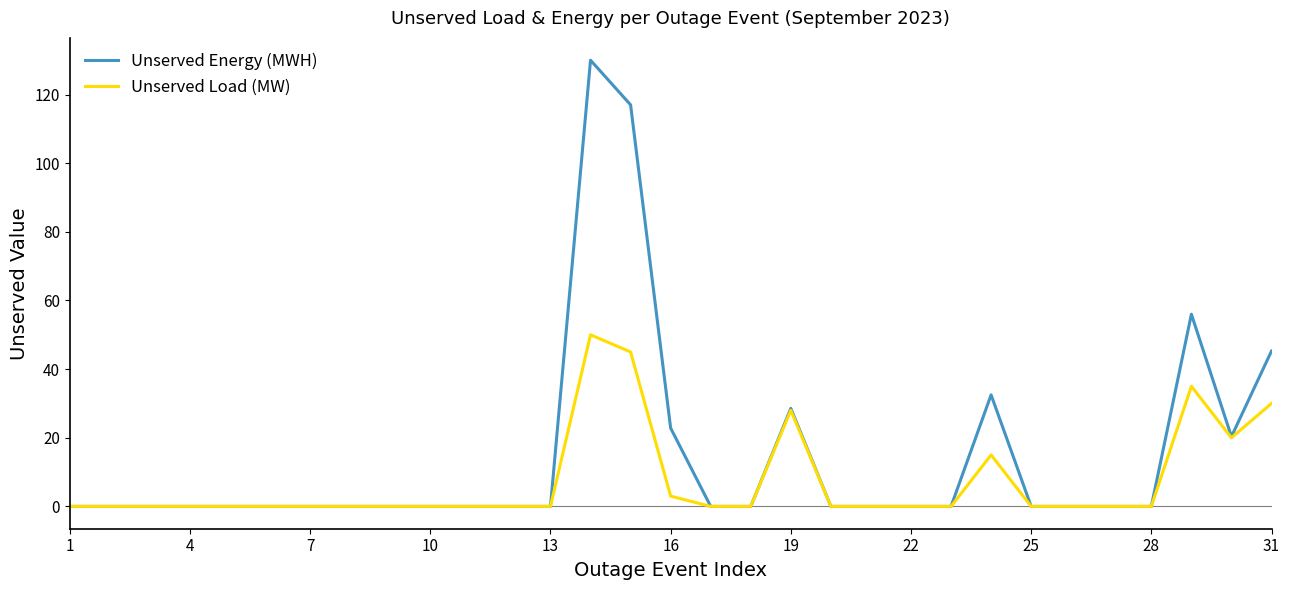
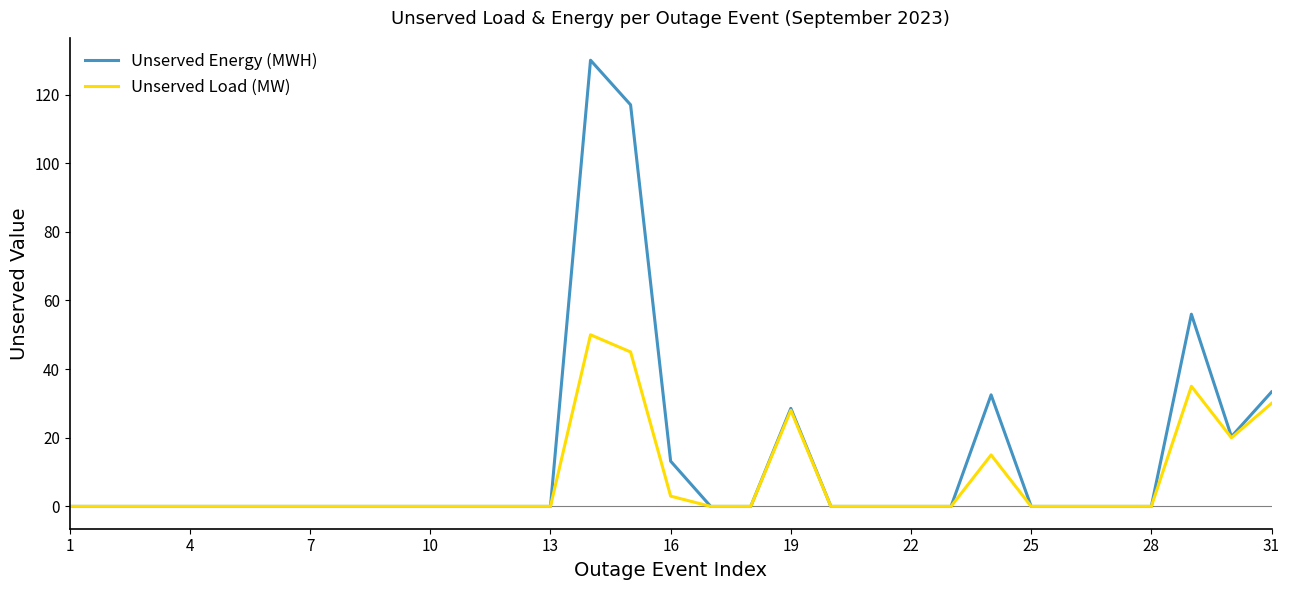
Unserved Energy (MWH), 16: 23 -> 13
Unserved Energy (MWH), 31: 45 -> 33
